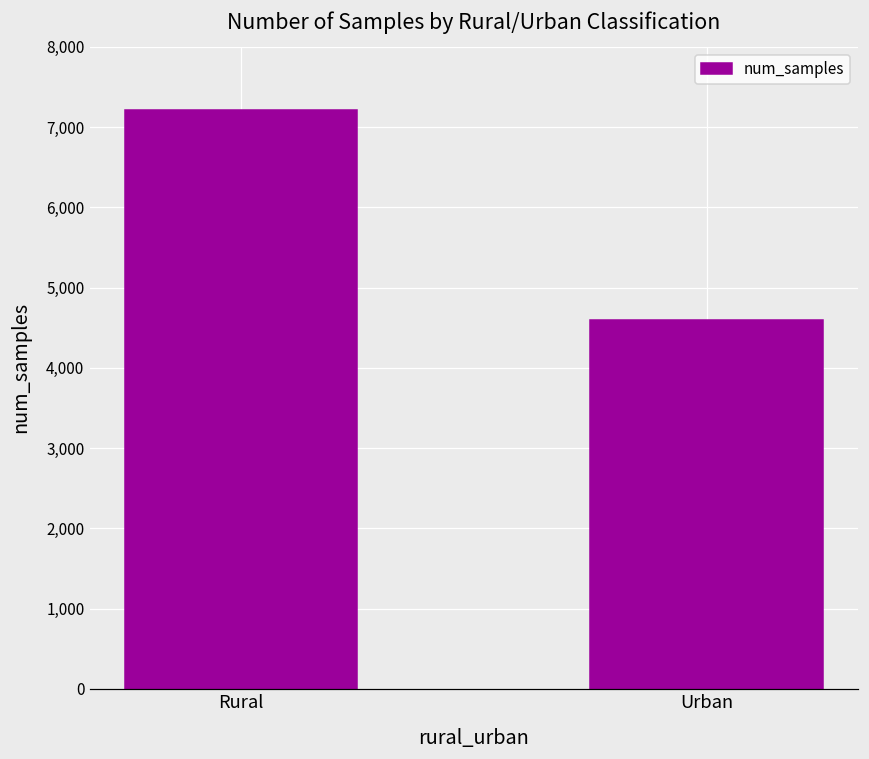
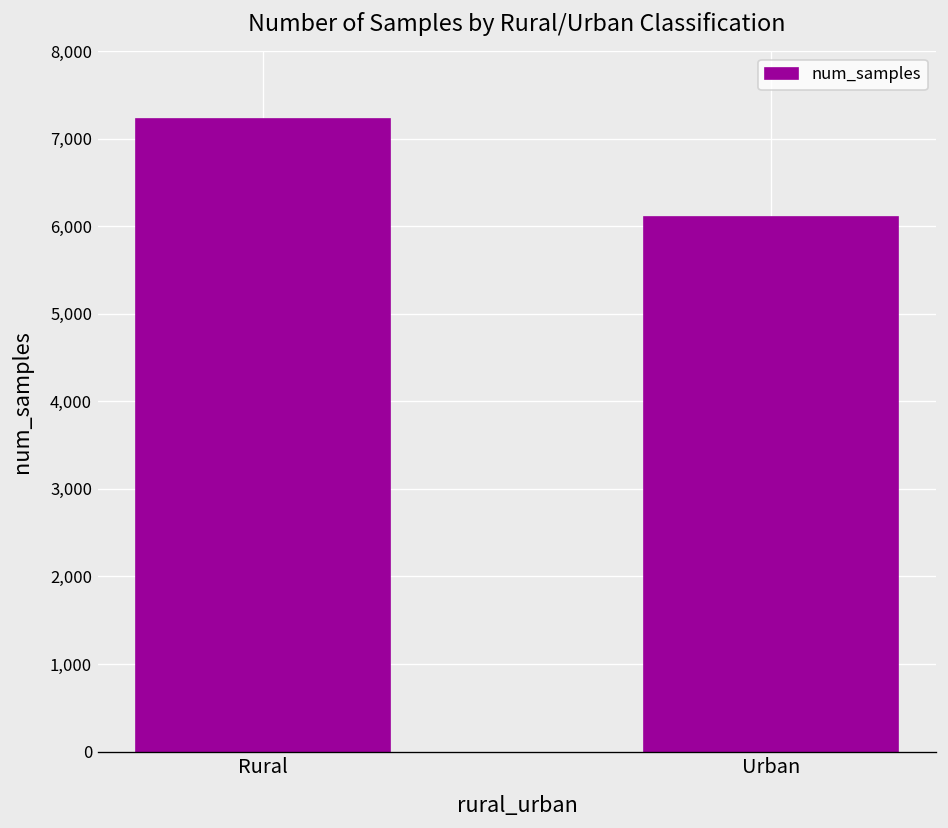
Urban: 4,600 -> 6,100
